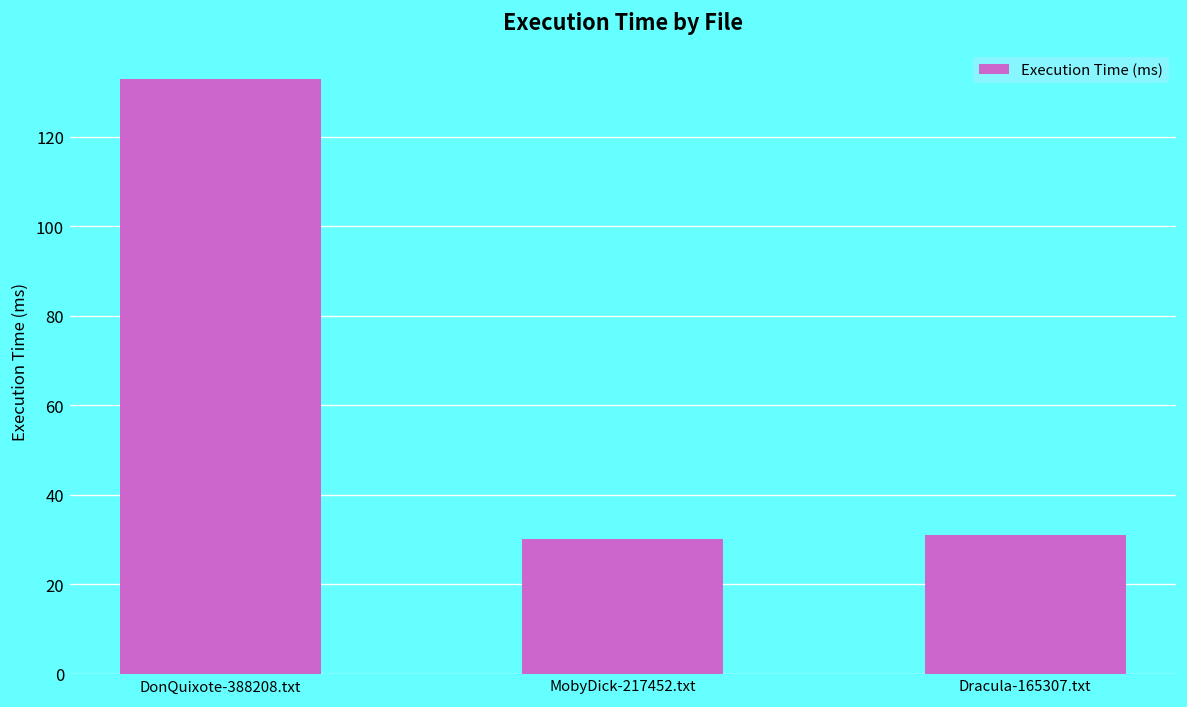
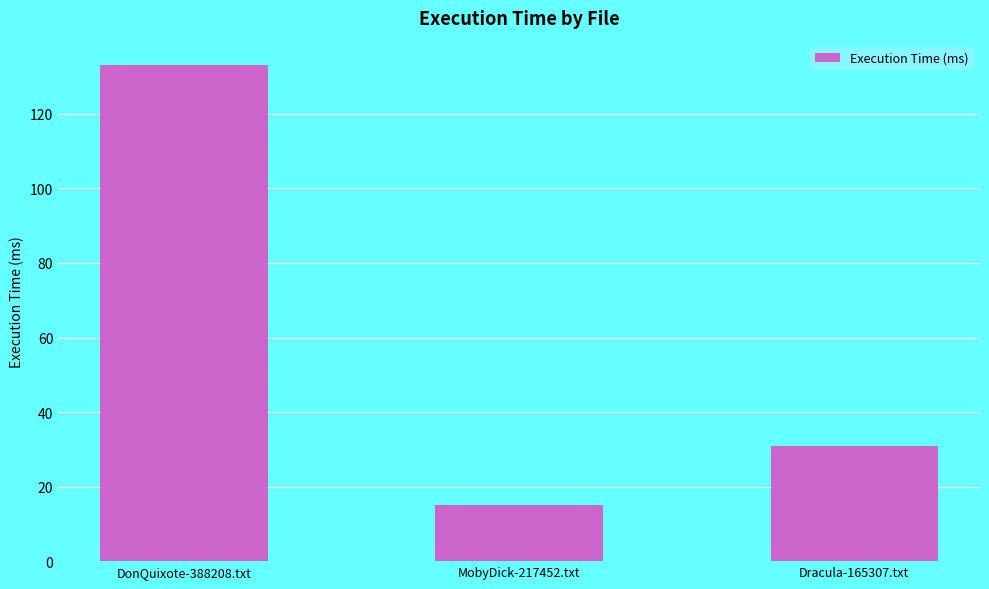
MobyDick-217452.txt: 30 -> 15
